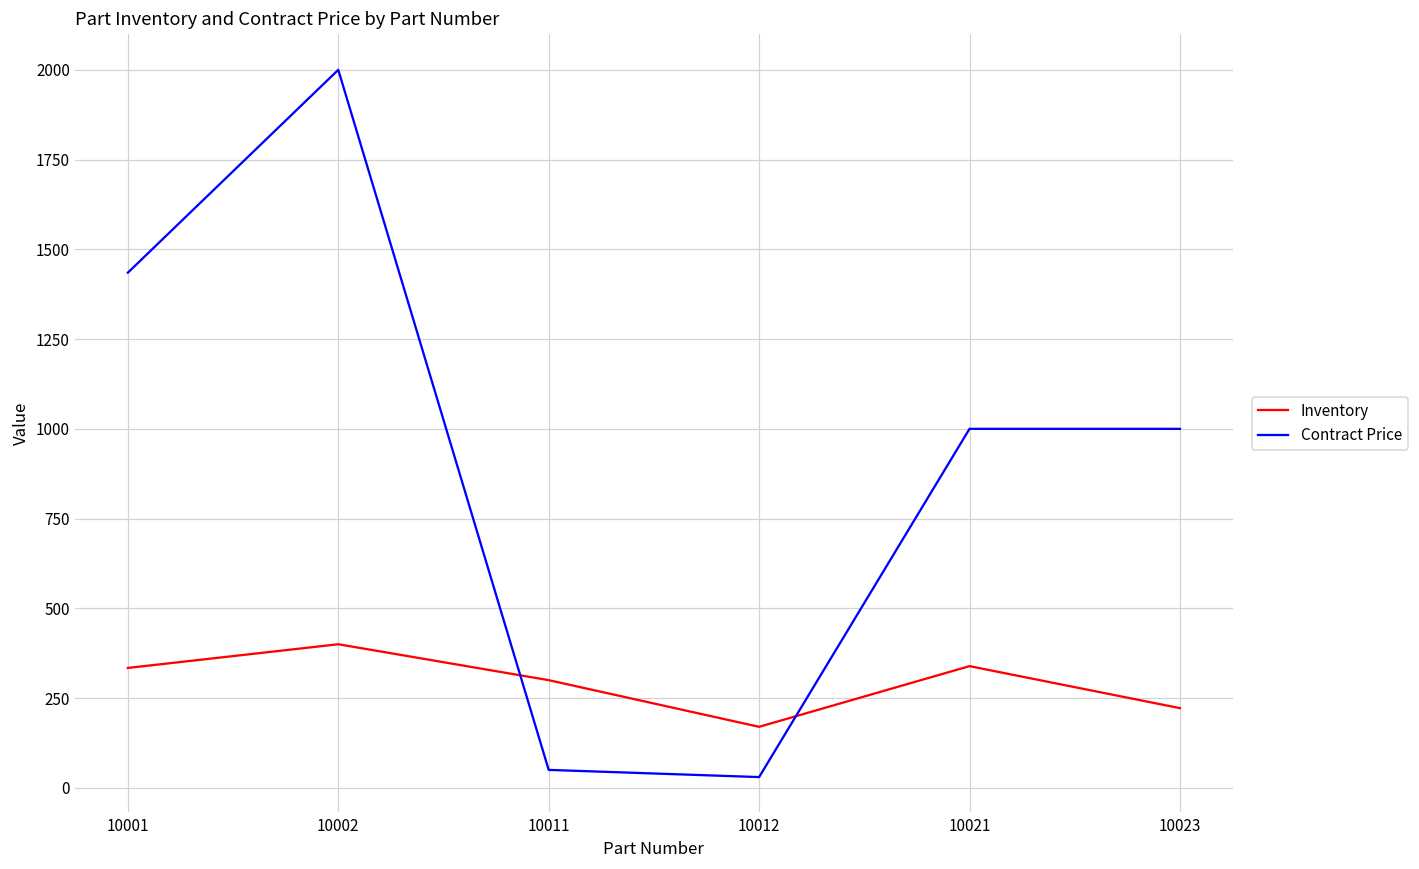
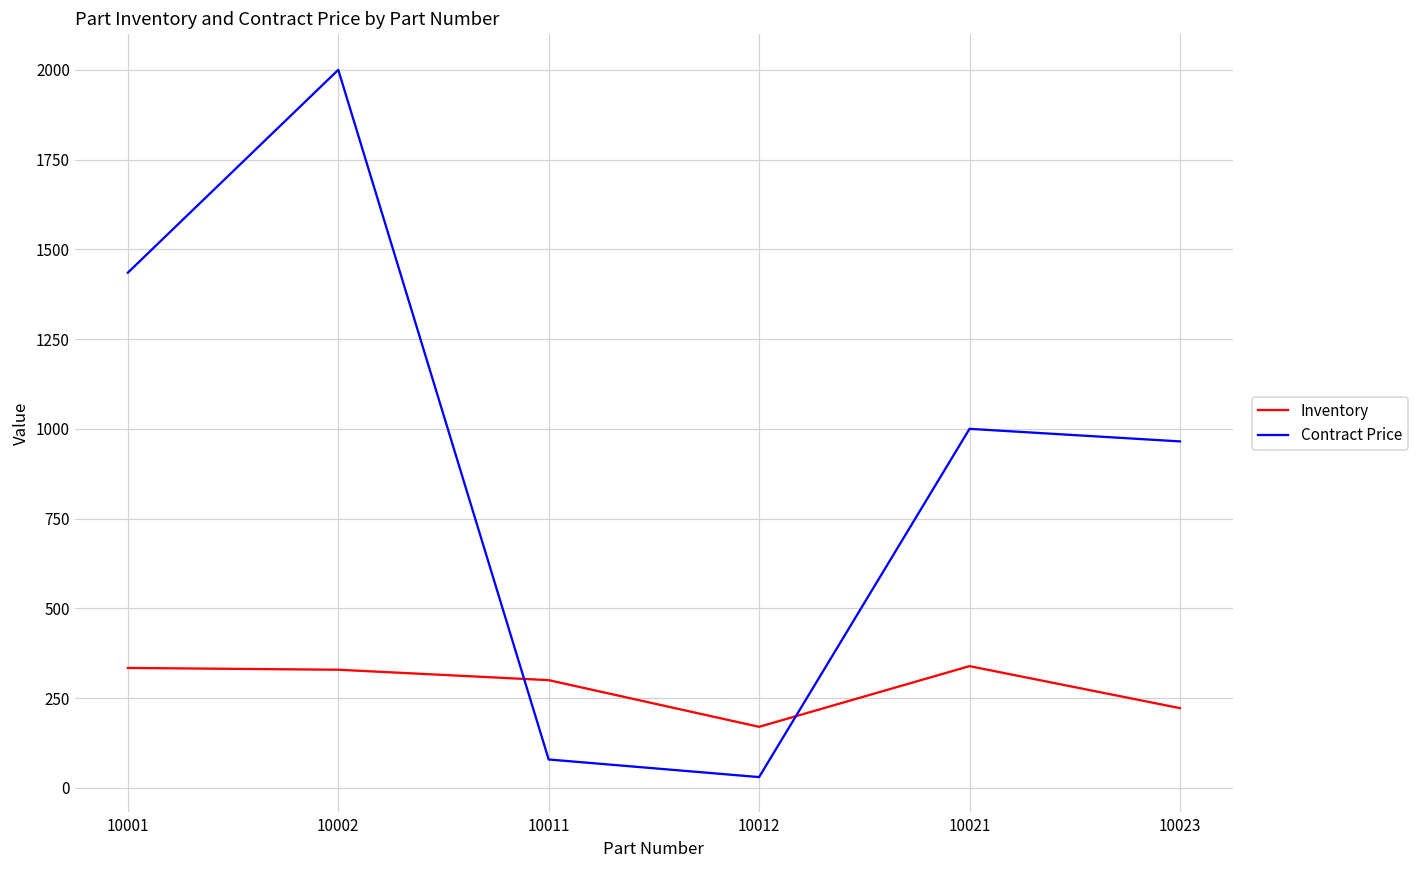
Inventory, 10002: 400 -> 330
Contract Price, 10011: 50 -> 80
Contract Price, 10023: 1000 -> 970
